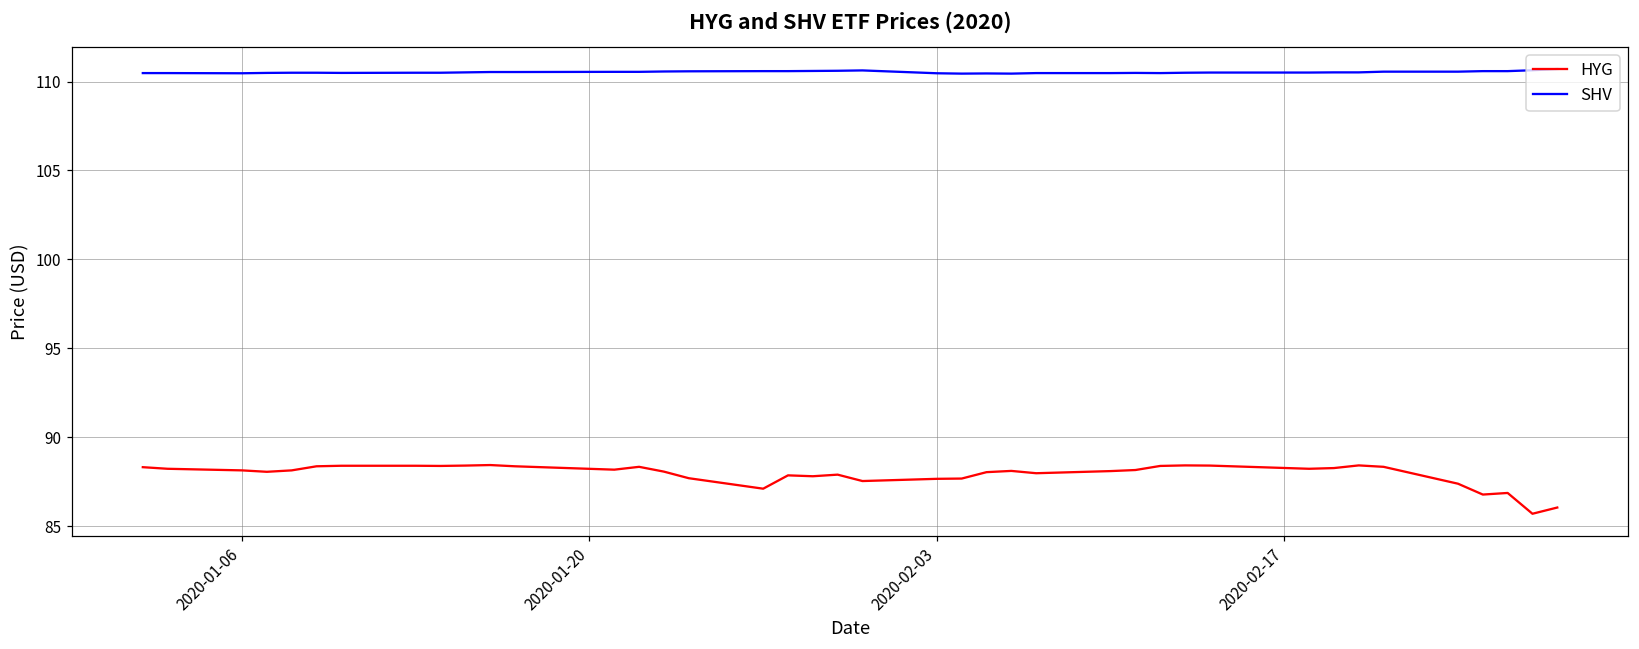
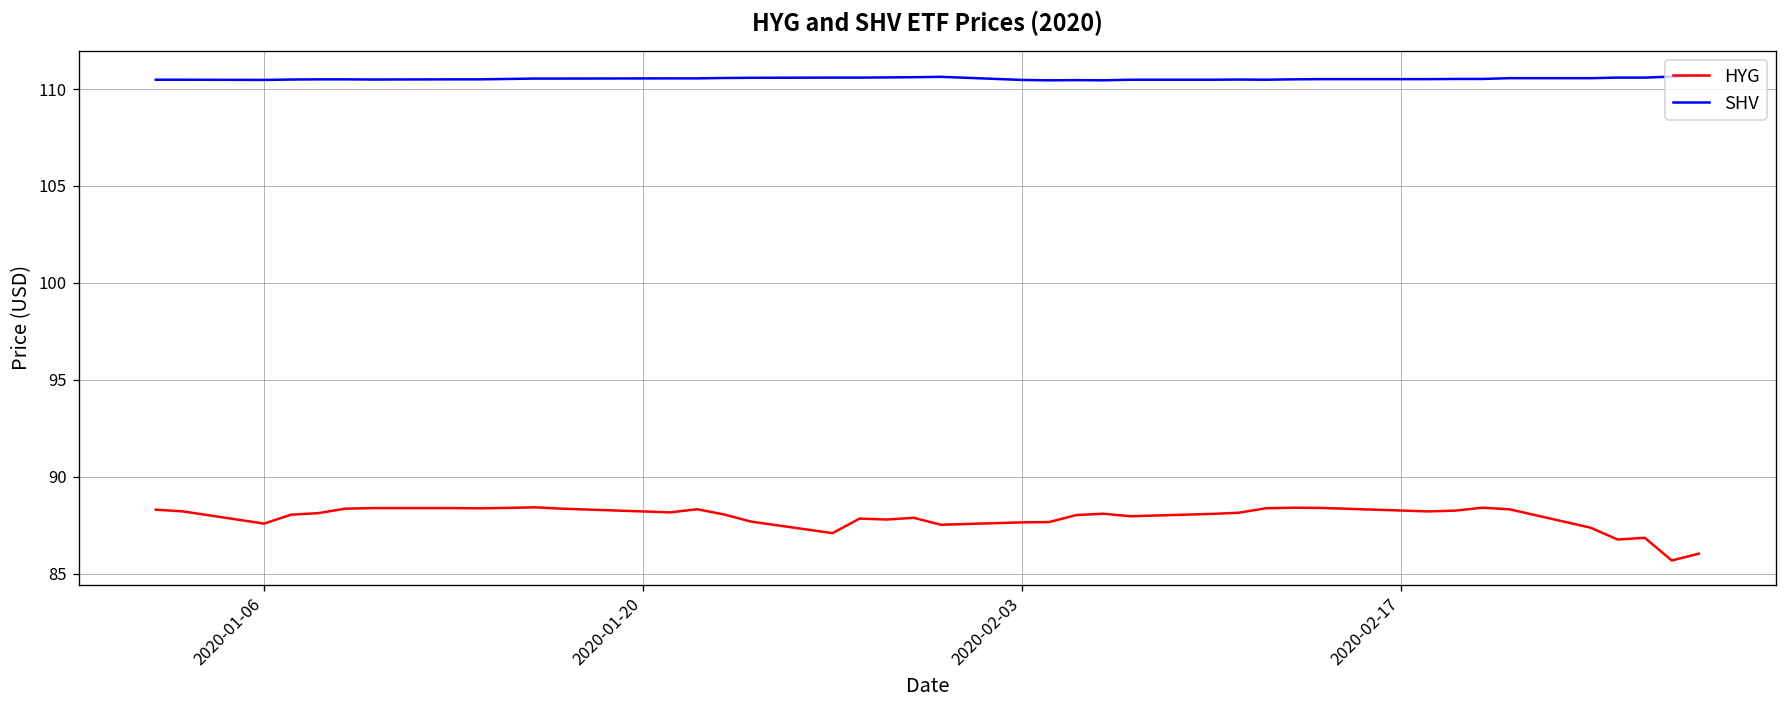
HYG, 2020-01-06: 88.1 -> 87.6
